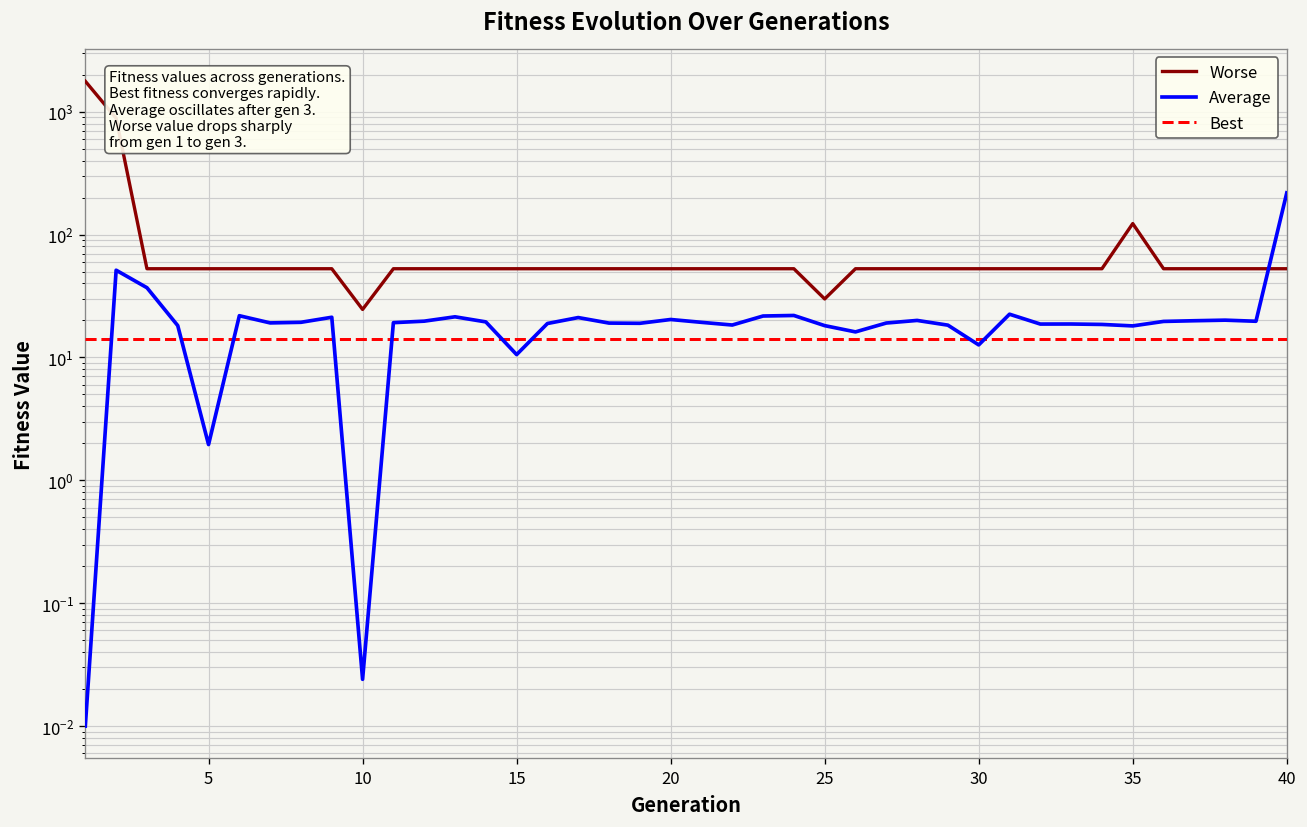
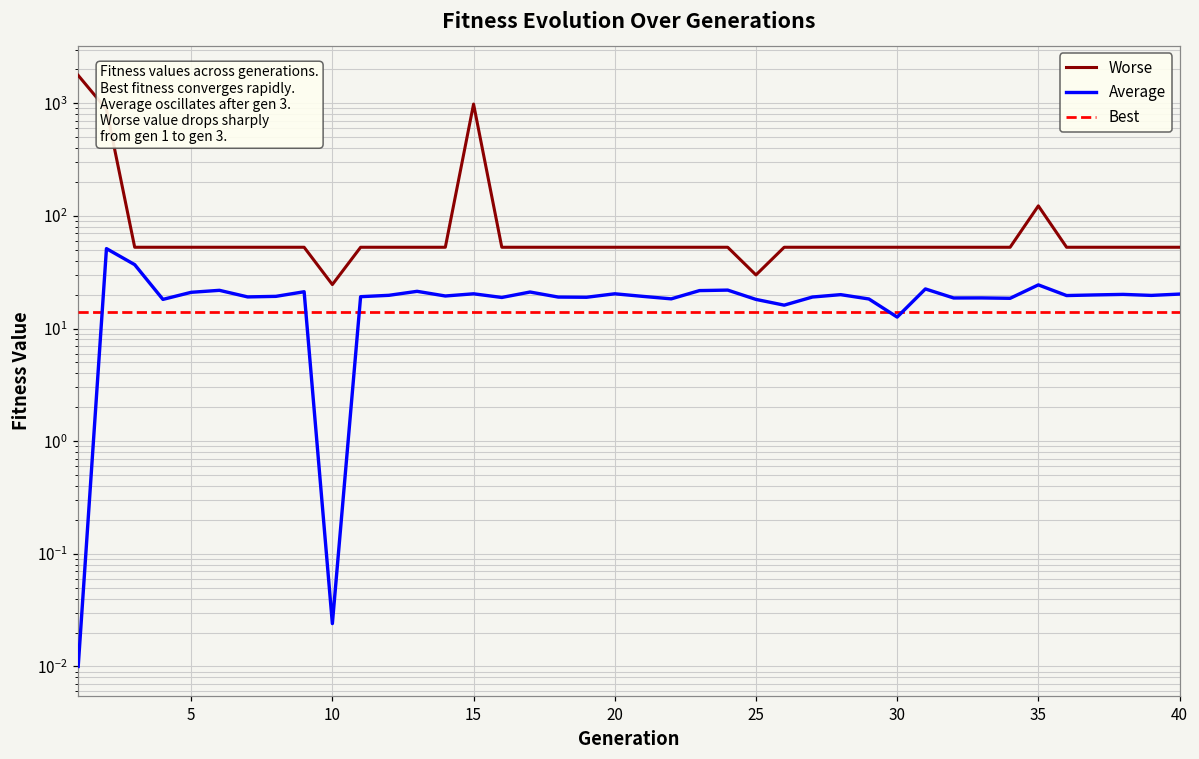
Average, 5: 2.0 -> 21
Worse, 15: 50 -> 1000
Average, 15: 11 -> 20
Average, 35: 18 -> 24
Average, 40: 220 -> 20
